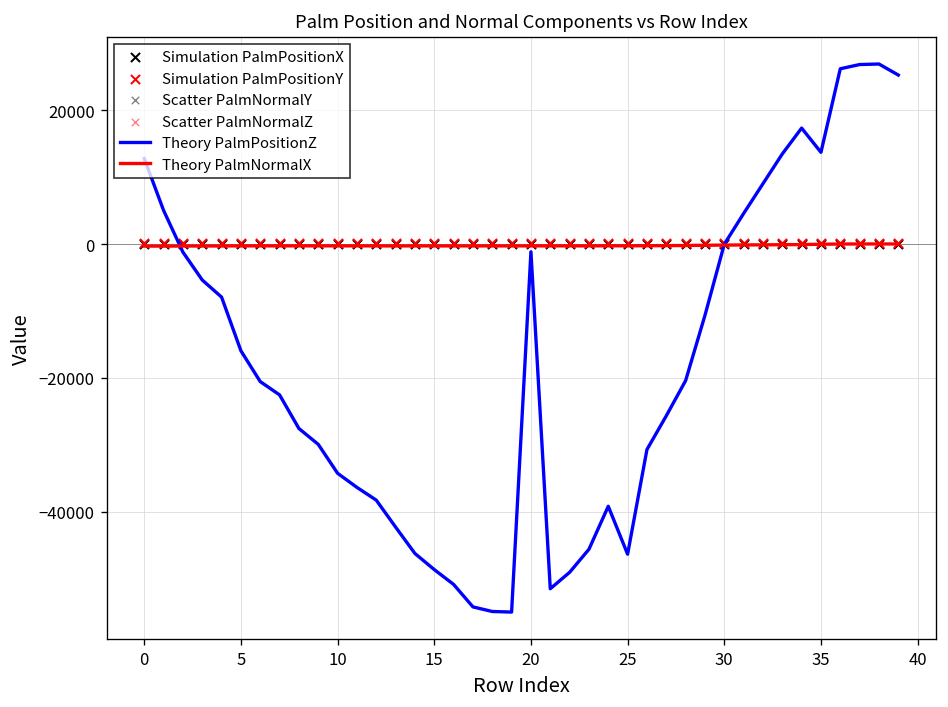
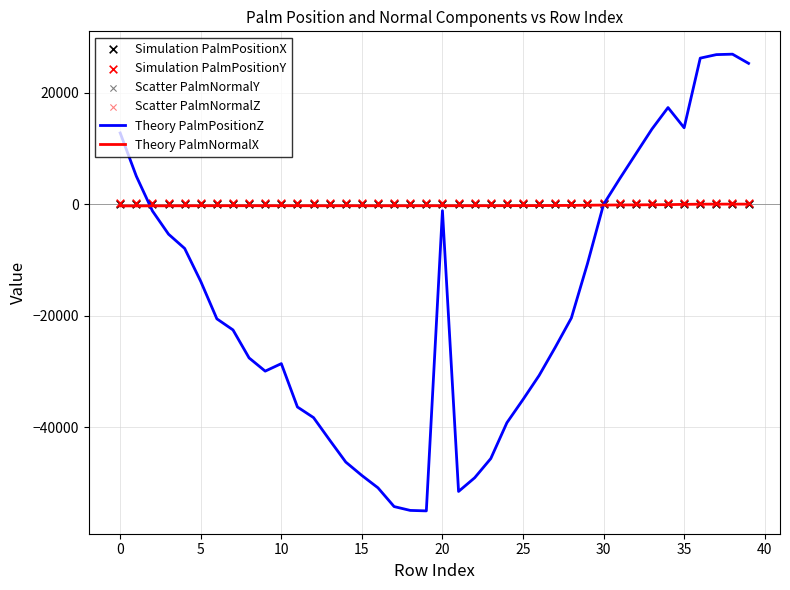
Theory PalmPositionZ, 5: -16000 -> -14000
Theory PalmPositionZ, 10: -34000 -> -29000
Theory PalmPositionZ, 25: -46000 -> -35000
